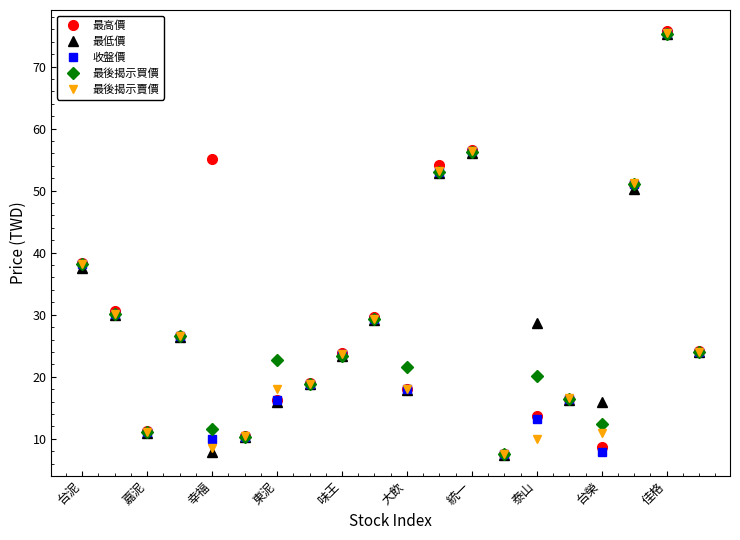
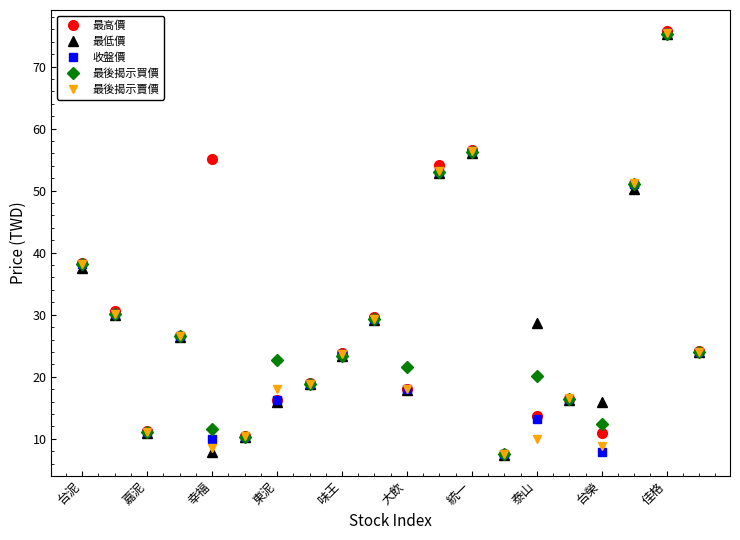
最高價, 台榮: 9 -> 11
最後揭示賣價, 台榮: 11 -> 9
